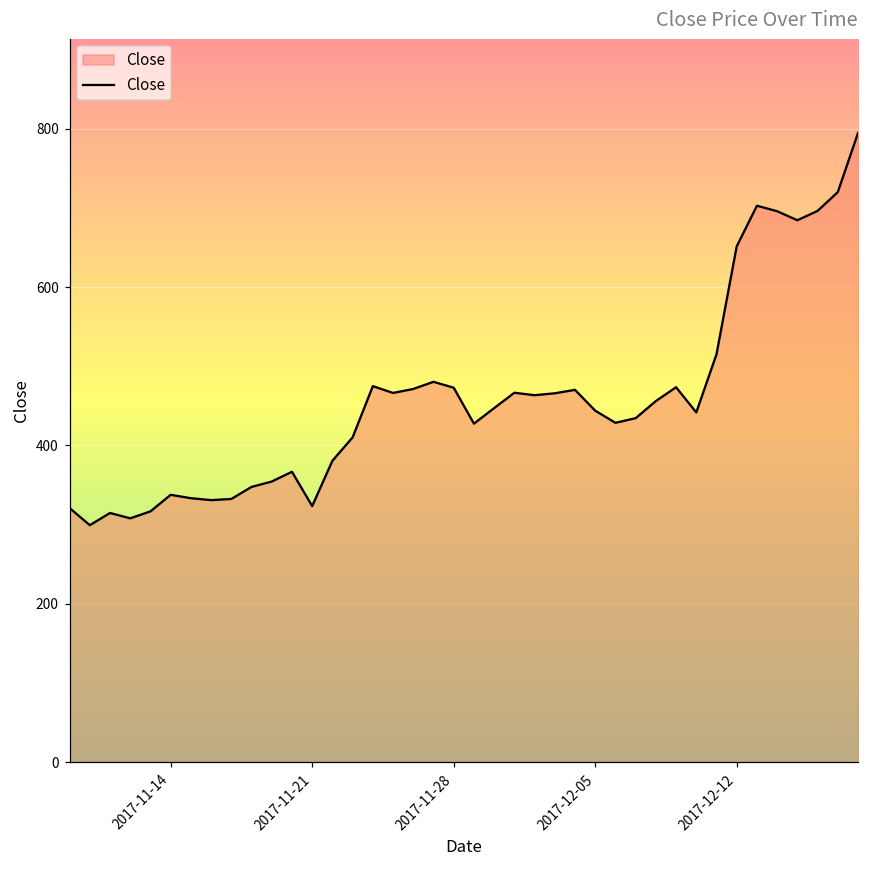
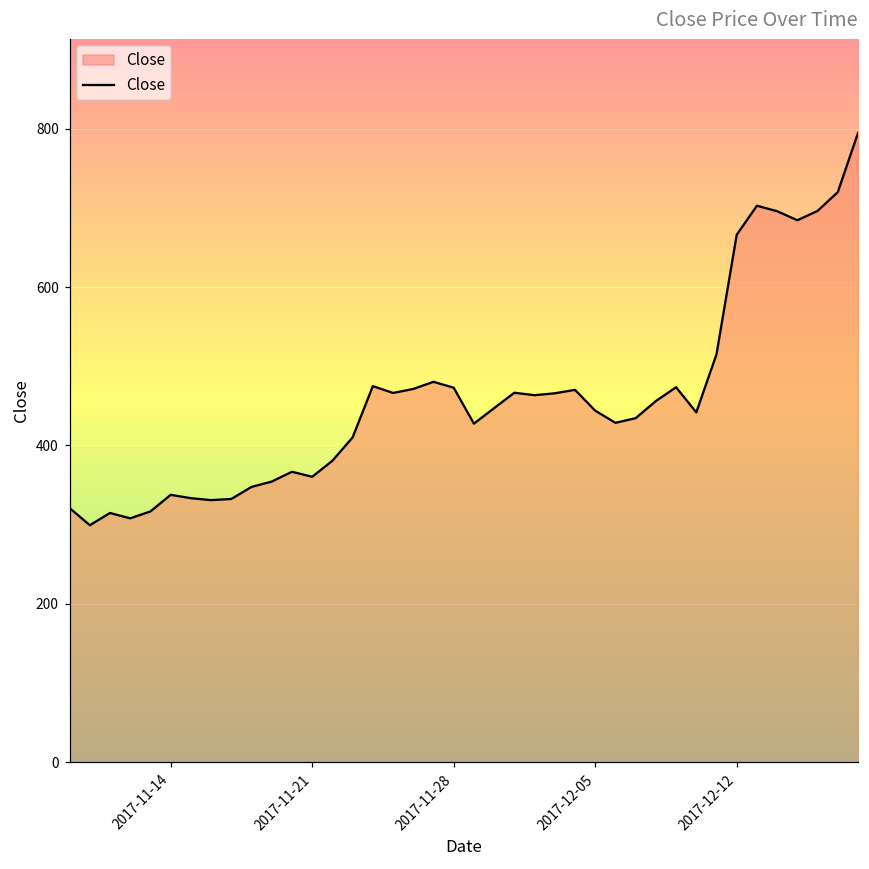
2017-11-21: 320 -> 360
2017-12-12: 650 -> 670
